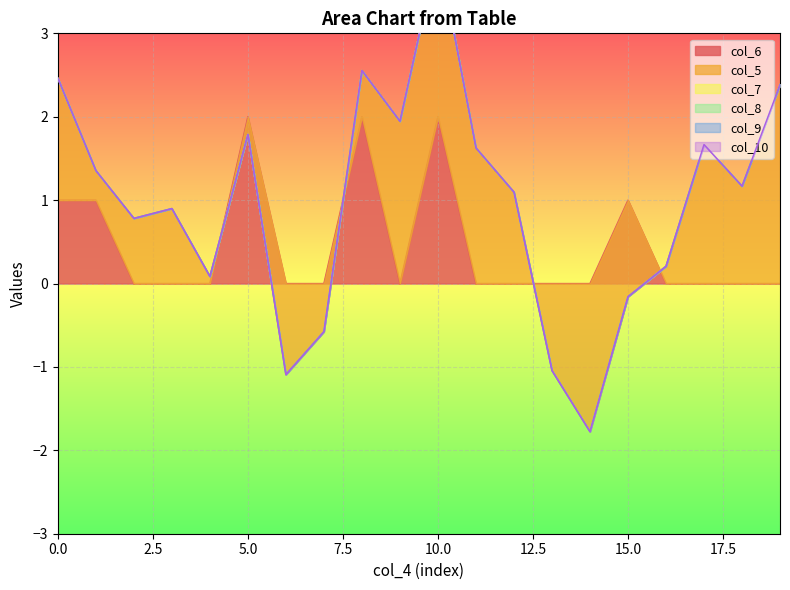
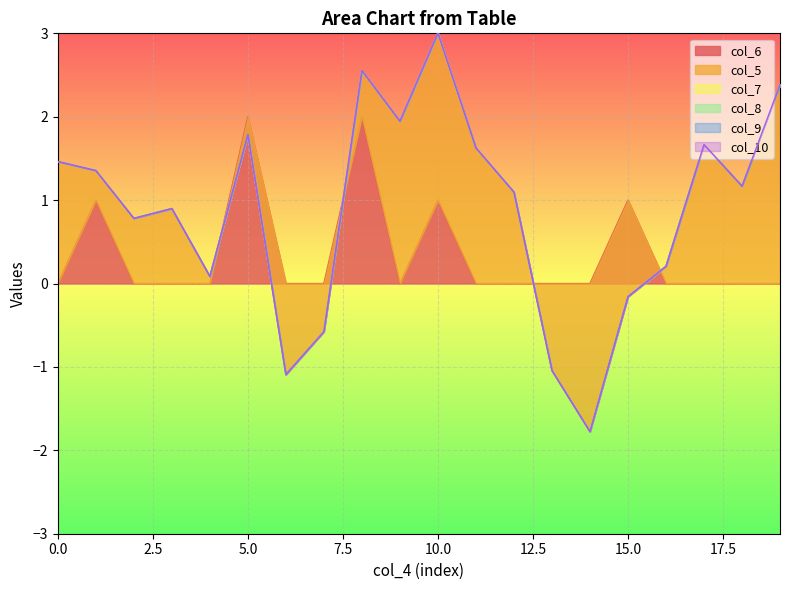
col_6, 0.0: 1 -> 0
col_6, 10.0: 2 -> 1
